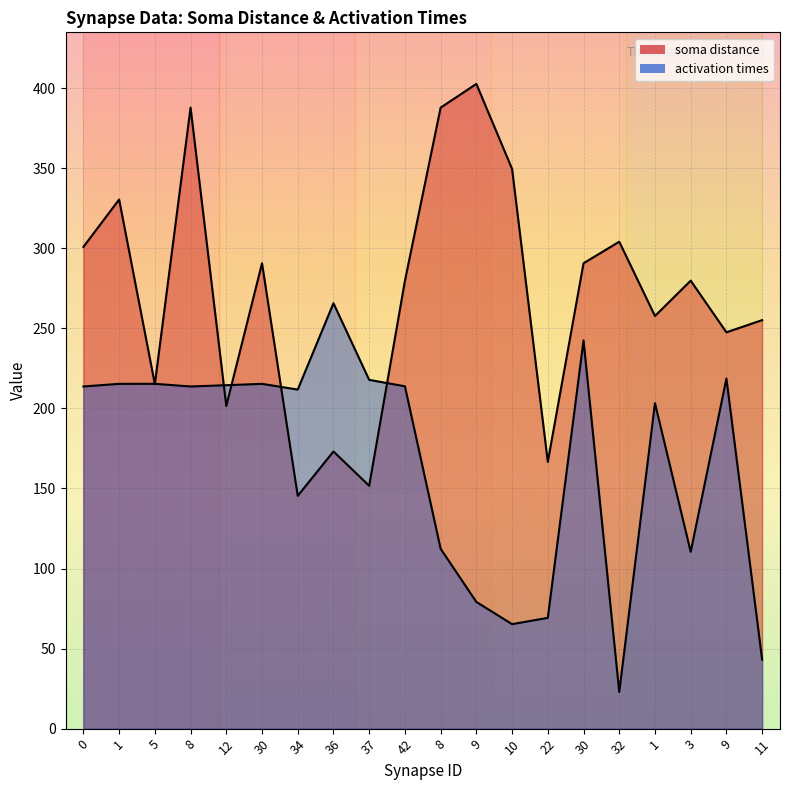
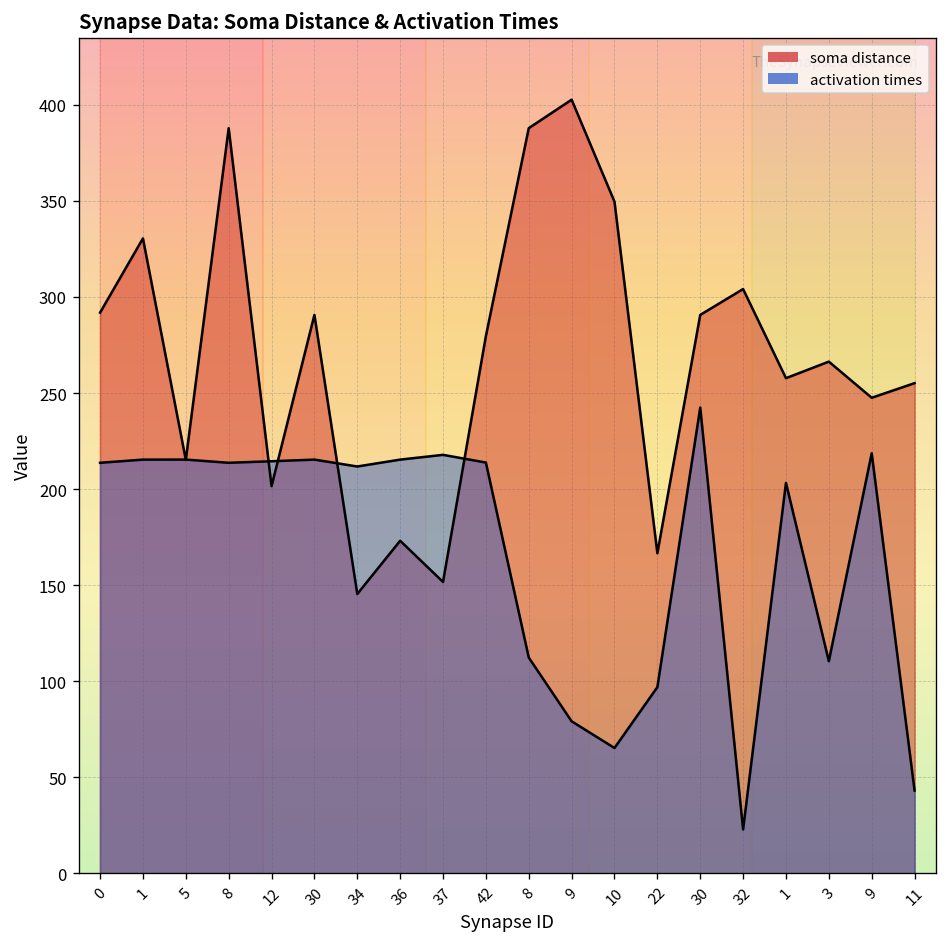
soma distance, 0: 301 -> 292
activation times, 36: 266 -> 215
activation times, 22: 69 -> 97
soma distance, 3: 280 -> 266
